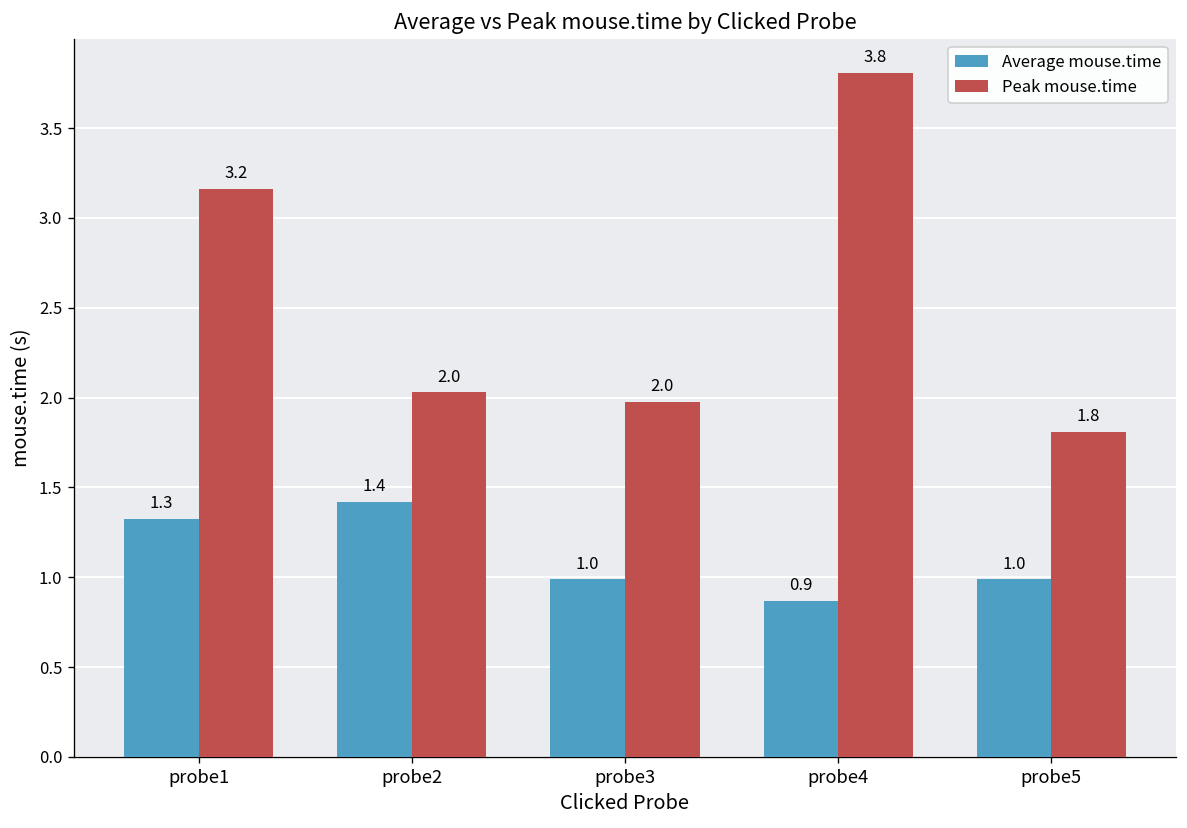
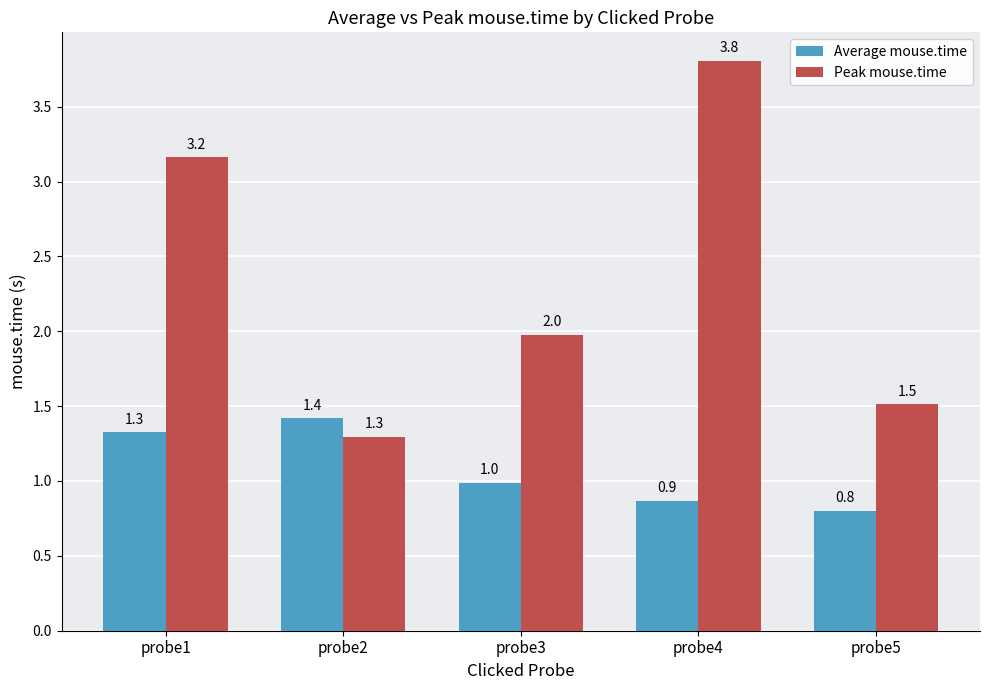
Peak mouse.time, probe2: 2.0 -> 1.3
Average mouse.time, probe5: 1.0 -> 0.8
Peak mouse.time, probe5: 1.8 -> 1.5
